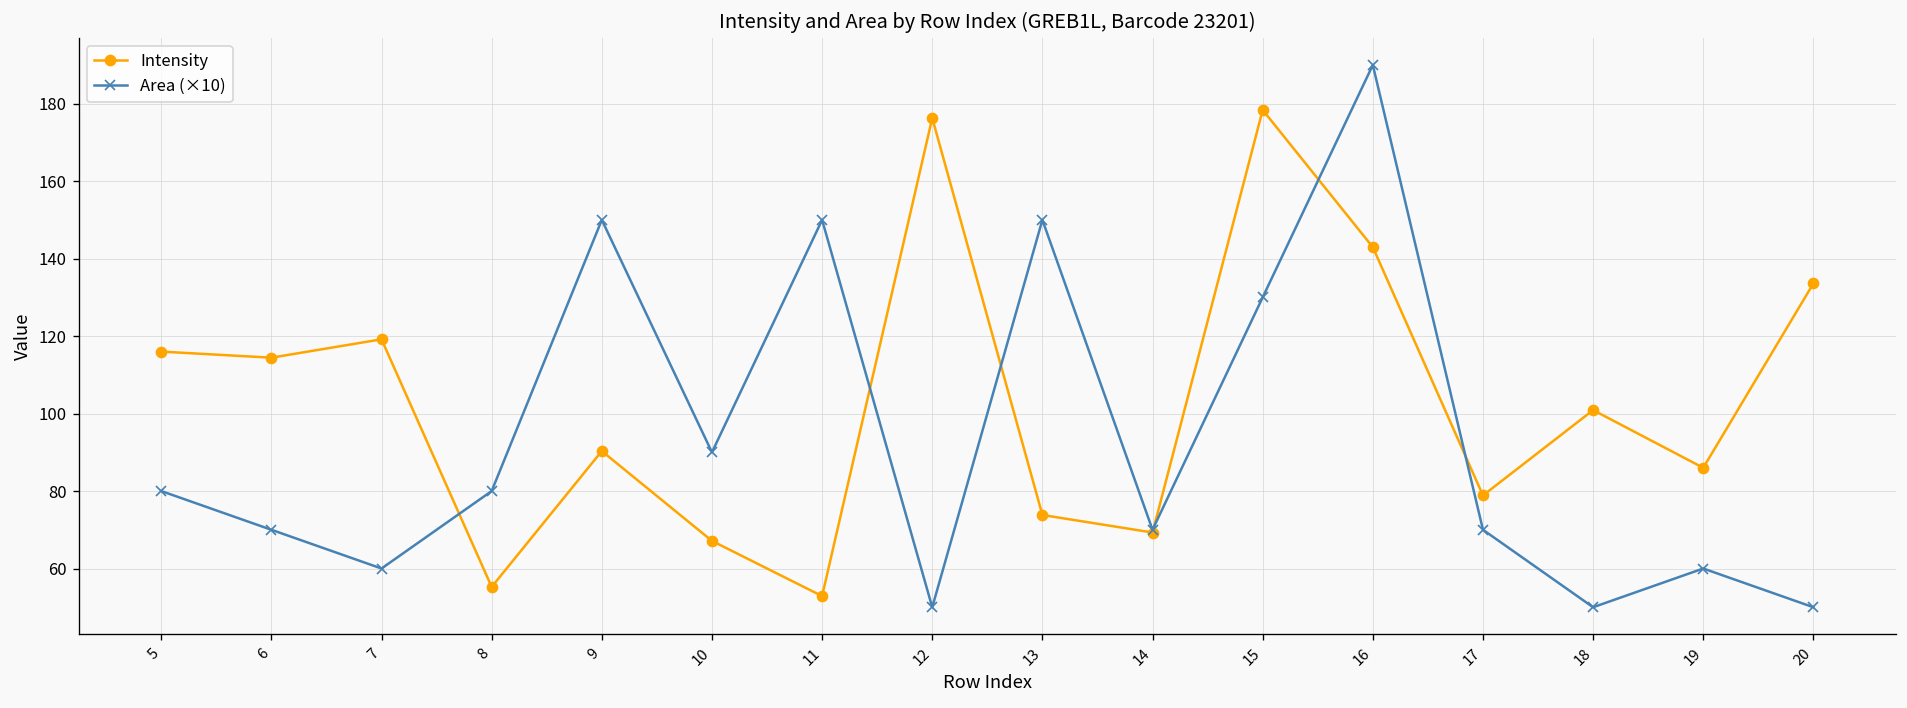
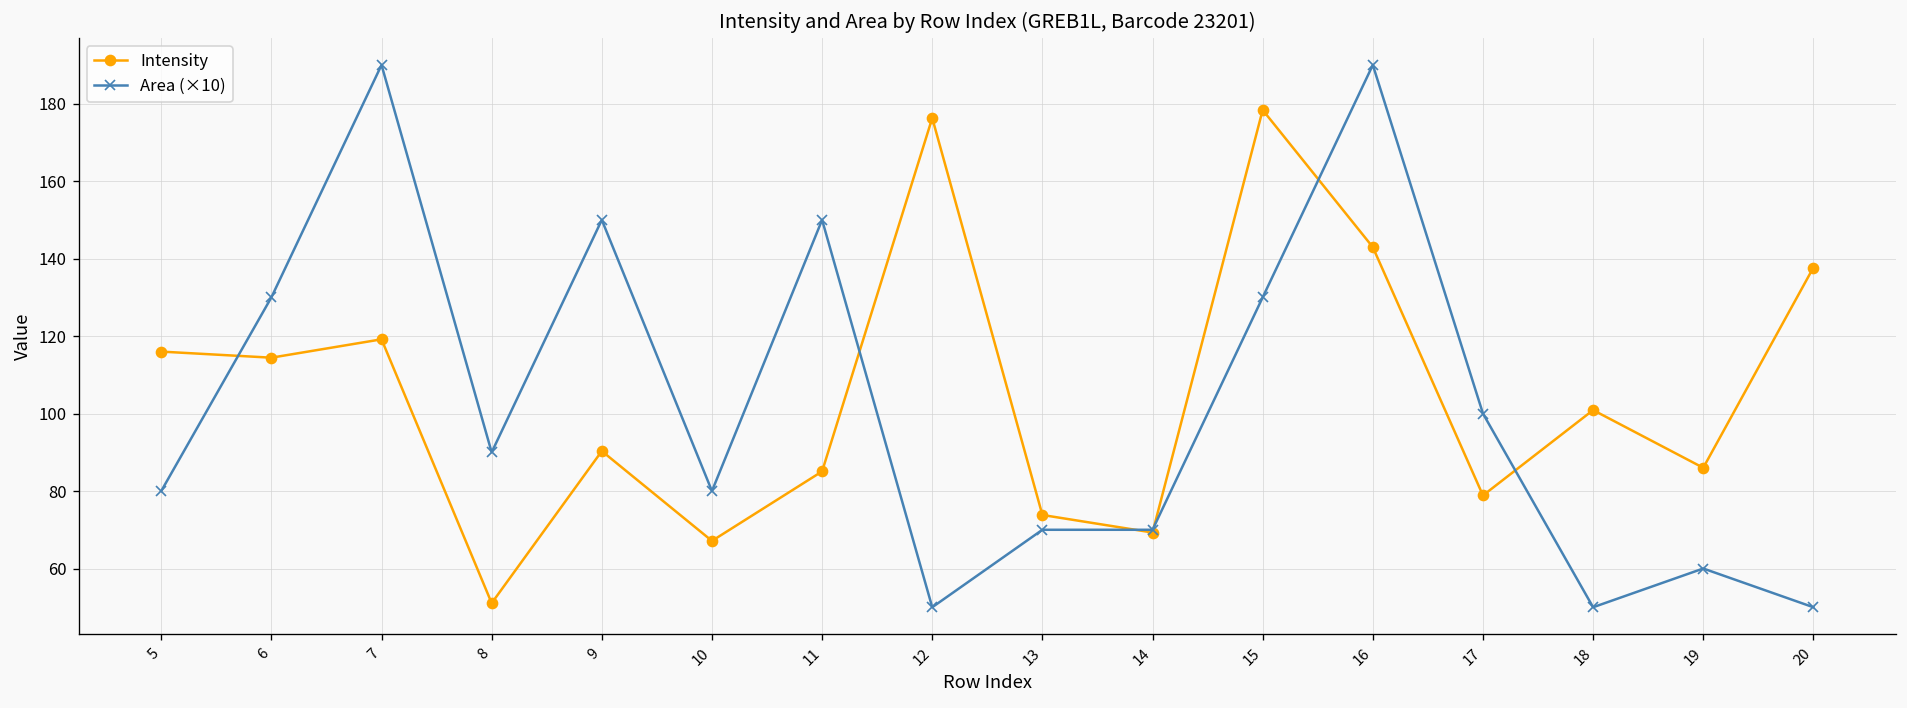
Area (×10), 6: 70 -> 130
Area (×10), 7: 60 -> 190
Intensity, 8: 55 -> 51
Area (×10), 8: 80 -> 90
Area (×10), 10: 90 -> 80
Intensity, 11: 53 -> 85
Area (×10), 13: 150 -> 70
Area (×10), 17: 70 -> 100
Intensity, 20: 134 -> 138
